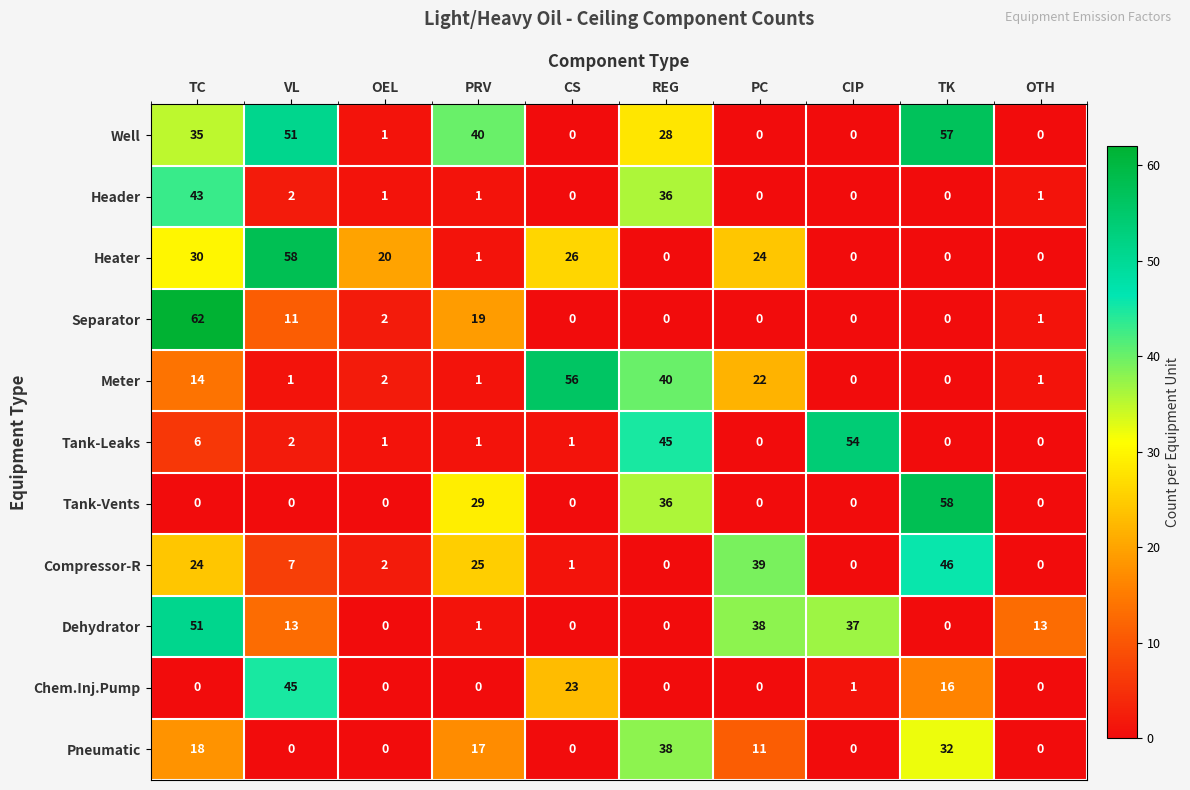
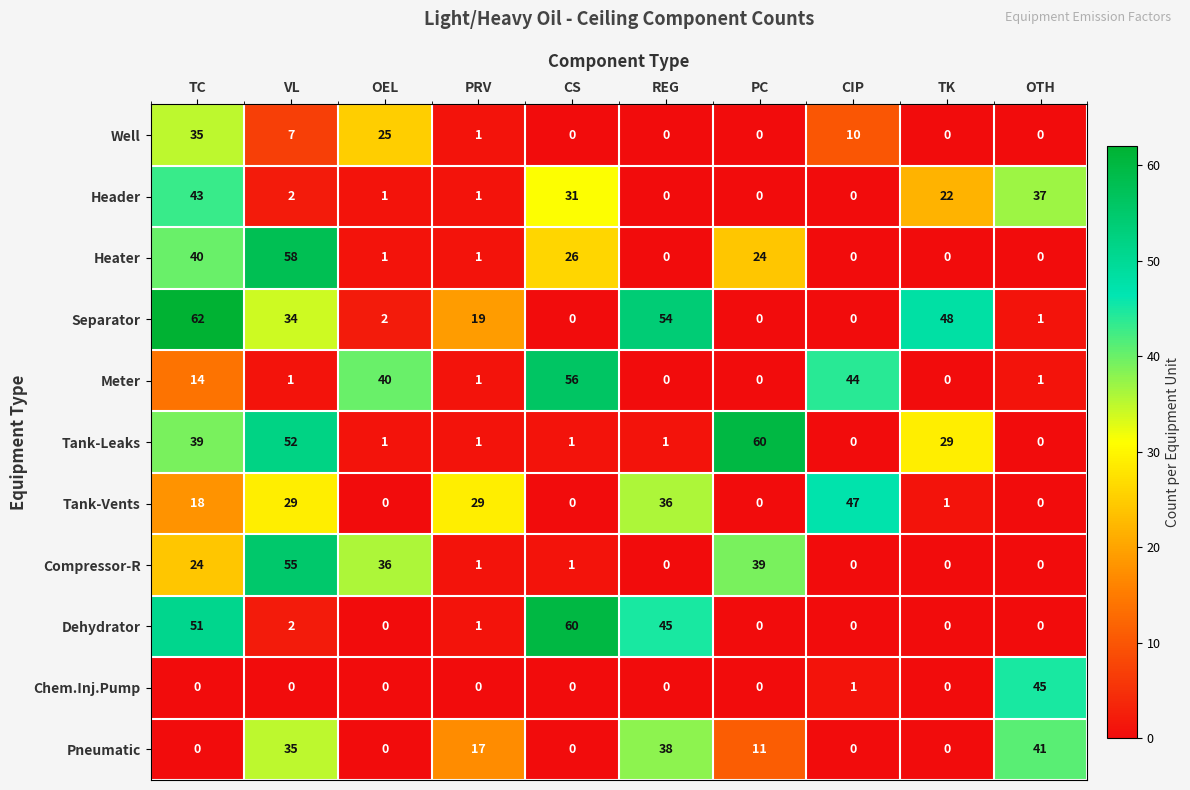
Well, VL: 51 -> 7
Well, OEL: 1 -> 25
Well, PRV: 40 -> 1
Well, REG: 28 -> 0
Well, CIP: 0 -> 10
Well, TK: 57 -> 0
Header, CS: 0 -> 31
Header, REG: 36 -> 0
Header, TK: 0 -> 22
Header, OTH: 1 -> 37
Heater, TC: 30 -> 40
Heater, OEL: 20 -> 1
Separator, VL: 11 -> 34
Separator, REG: 0 -> 54
Separator, TK: 0 -> 48
Meter, OEL: 2 -> 40
Meter, REG: 40 -> 0
Meter, PC: 22 -> 0
Meter, CIP: 0 -> 44
Tank-Leaks, TC: 6 -> 39
Tank-Leaks, VL: 2 -> 52
Tank-Leaks, REG: 45 -> 1
Tank-Leaks, PC: 0 -> 60
Tank-Leaks, CIP: 54 -> 0
Tank-Leaks, TK: 0 -> 29
Tank-Vents, TC: 0 -> 18
Tank-Vents, VL: 0 -> 29
Tank-Vents, CIP: 0 -> 47
Tank-Vents, TK: 58 -> 1
Compressor-R, VL: 7 -> 55
Compressor-R, OEL: 2 -> 36
Compressor-R, PRV: 25 -> 1
Compressor-R, TK: 46 -> 0
Dehydrator, VL: 13 -> 2
Dehydrator, CS: 0 -> 60
Dehydrator, REG: 0 -> 45
Dehydrator, PC: 38 -> 0
Dehydrator, CIP: 37 -> 0
Dehydrator, OTH: 13 -> 0
Chem.Inj.Pump, VL: 45 -> 0
Chem.Inj.Pump, CS: 23 -> 0
Chem.Inj.Pump, TK: 16 -> 0
Chem.Inj.Pump, OTH: 0 -> 45
Pneumatic, TC: 18 -> 0
Pneumatic, VL: 0 -> 35
Pneumatic, TK: 32 -> 0
Pneumatic, OTH: 0 -> 41
